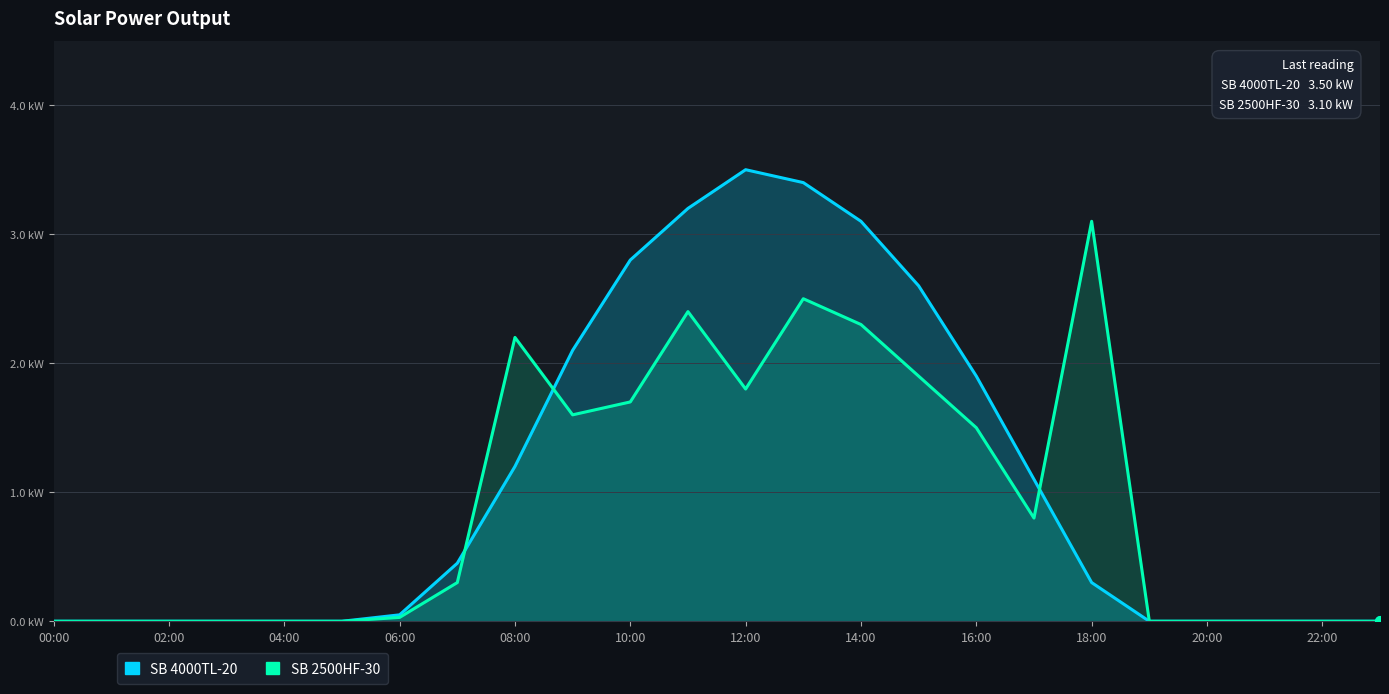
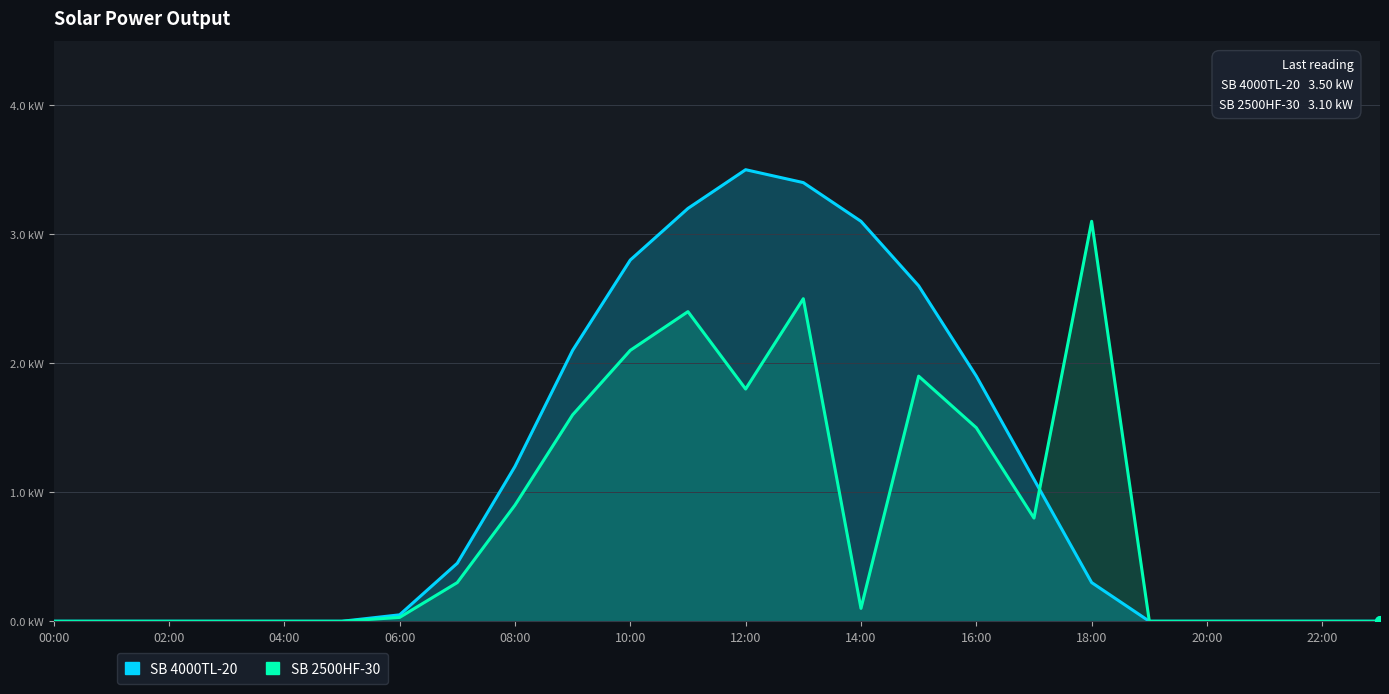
SB 2500HF-30, 08:00: 2.2 kW -> 0.9 kW
SB 2500HF-30, 10:00: 1.7 kW -> 2.1 kW
SB 2500HF-30, 14:00: 2.3 kW -> 0.1 kW
